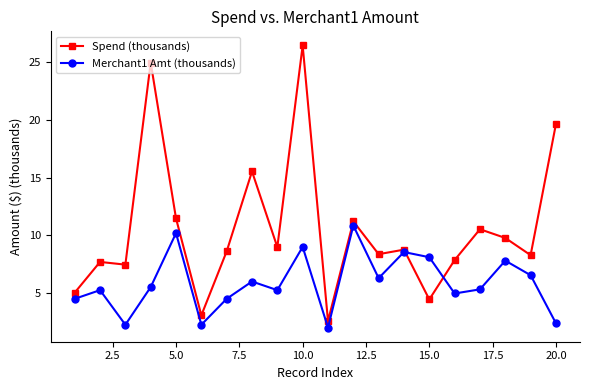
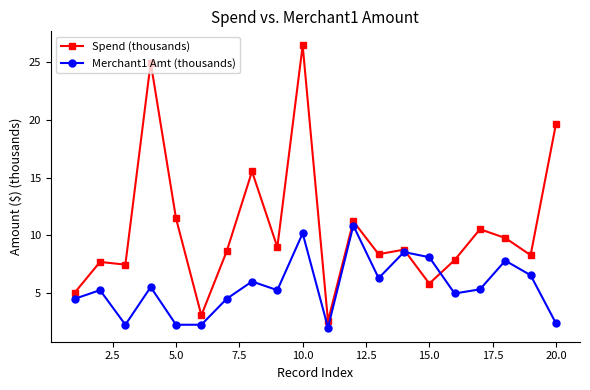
Merchant1 Amt (thousands), 5.0: 10.2 -> 2.2
Merchant1 Amt (thousands), 10.0: 9.0 -> 10.2
Spend (thousands), 15.0: 4.4 -> 5.8
